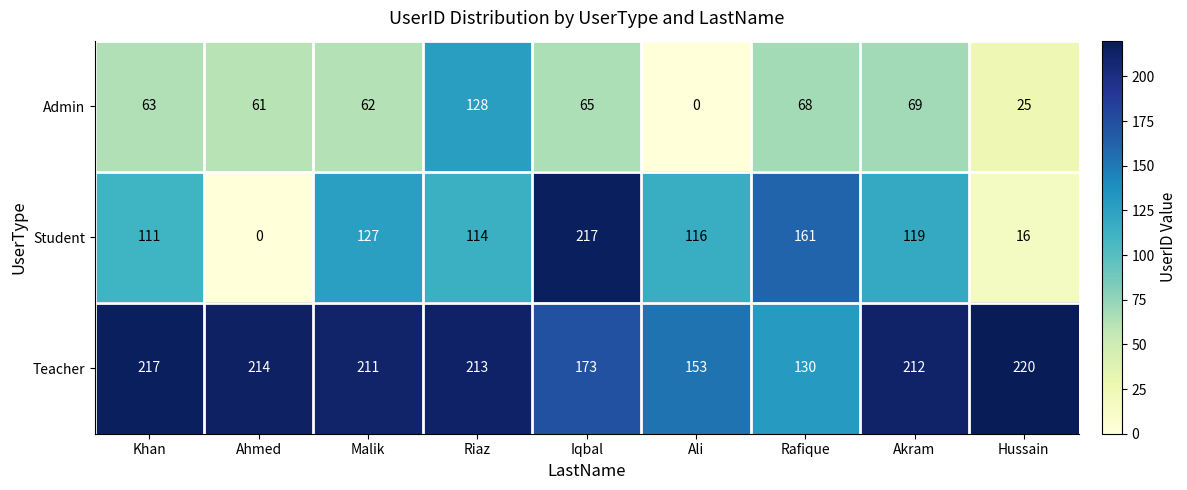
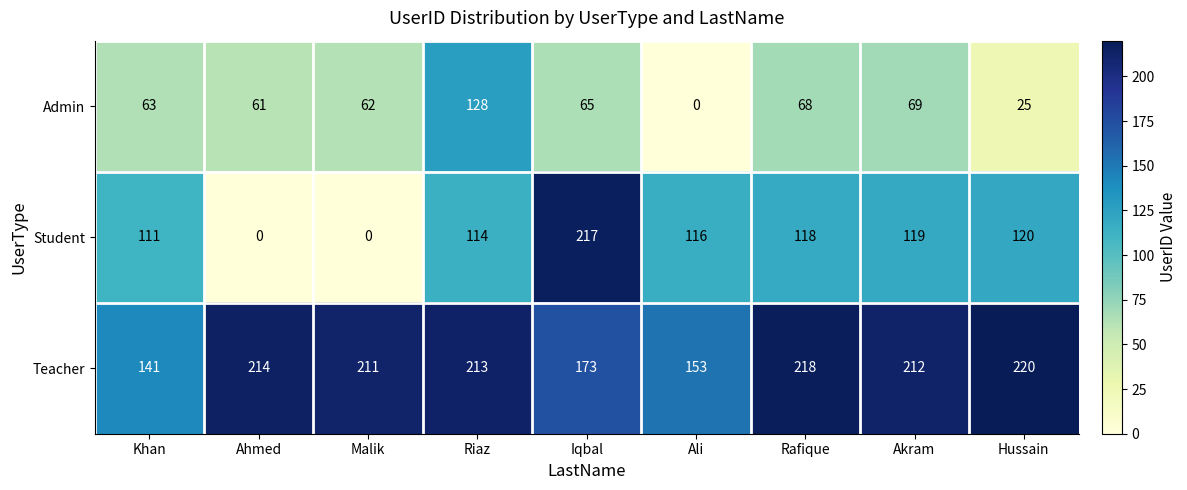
Student, Malik: 127 -> 0
Student, Rafique: 161 -> 118
Student, Hussain: 16 -> 120
Teacher, Khan: 217 -> 141
Teacher, Rafique: 130 -> 218
